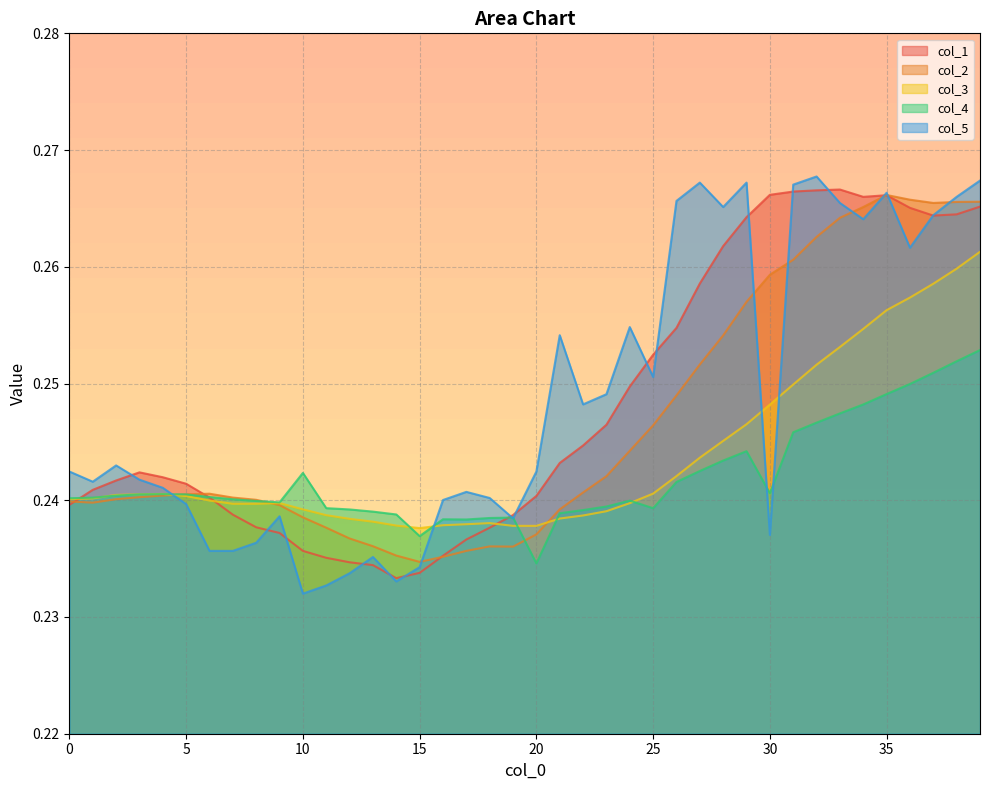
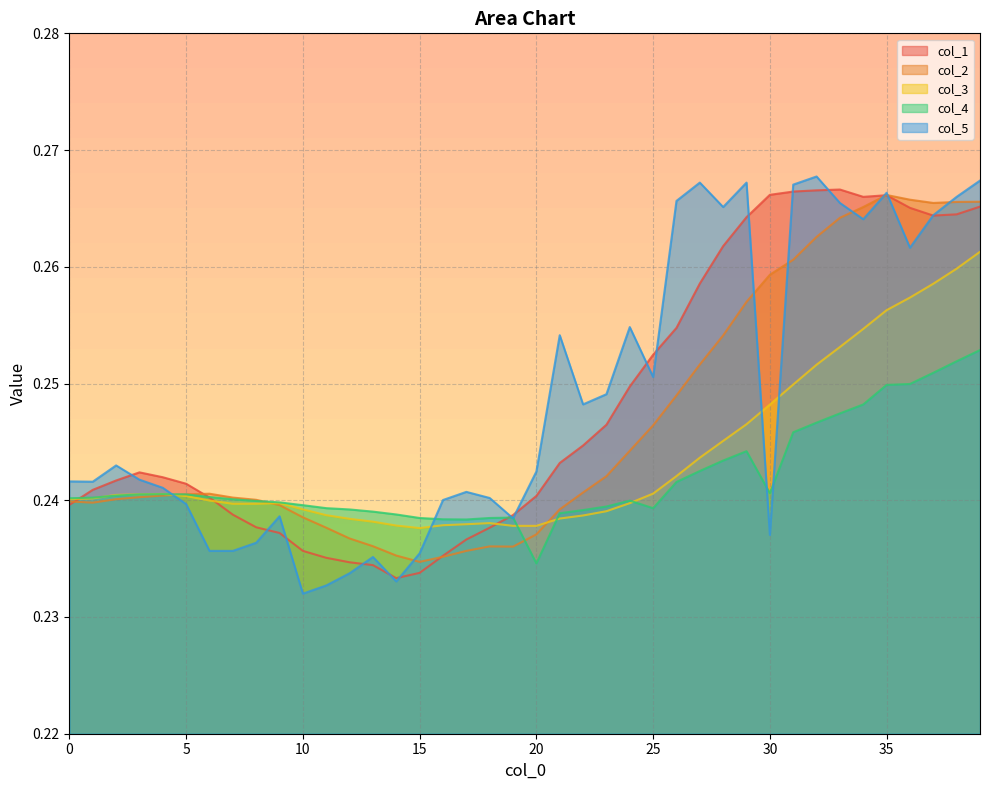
col_5, 0: 0.2425 -> 0.2416
col_4, 10: 0.2423 -> 0.2396
col_4, 15: 0.2369 -> 0.2385
col_5, 15: 0.2343 -> 0.2355
col_4, 35: 0.2491 -> 0.2499
